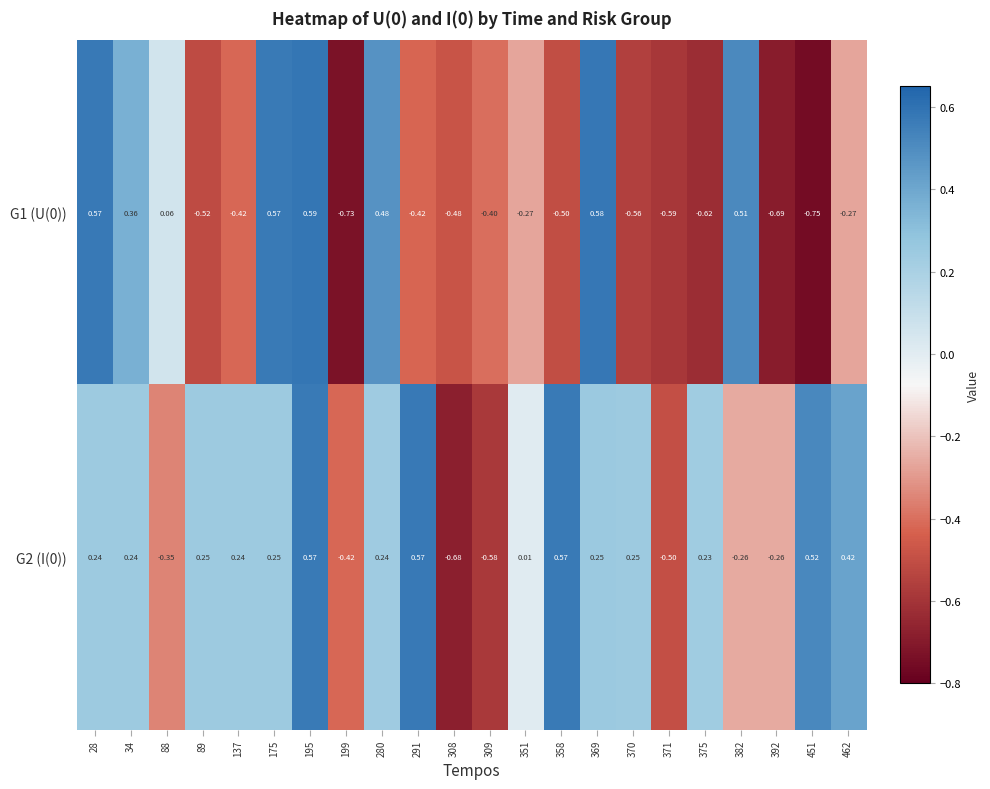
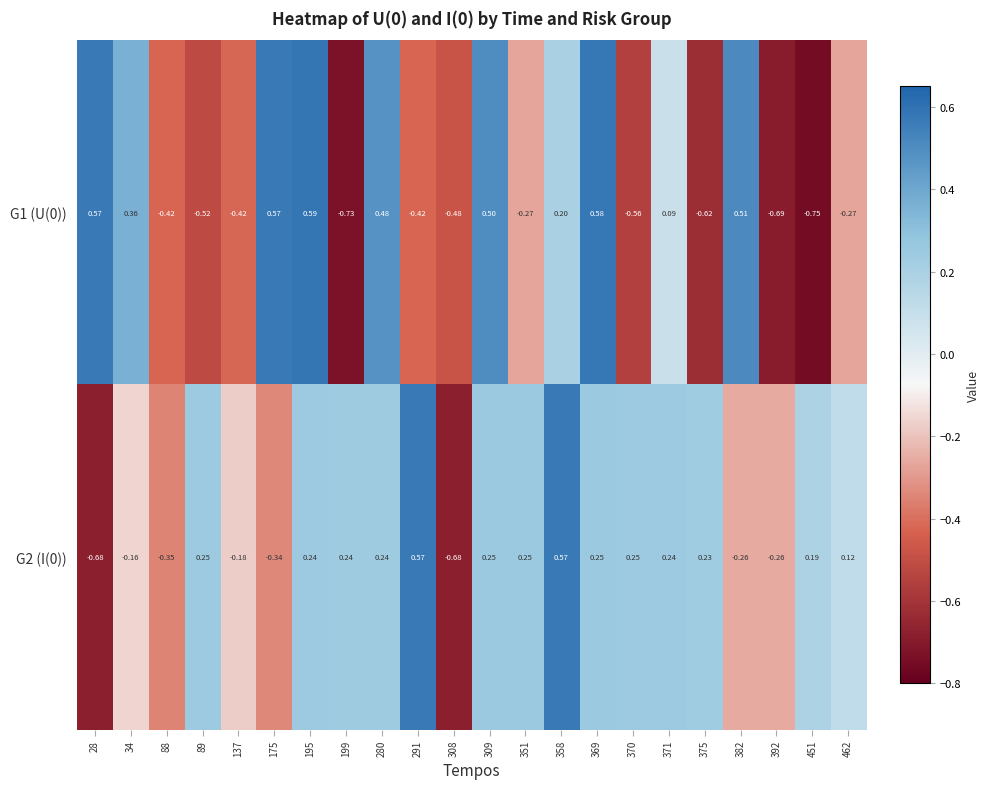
G1 (U(0)), 88: 0.06 -> -0.42
G1 (U(0)), 309: -0.40 -> 0.50
G1 (U(0)), 358: -0.50 -> 0.20
G1 (U(0)), 371: -0.59 -> 0.09
G2 (I(0)), 28: 0.24 -> -0.68
G2 (I(0)), 34: 0.24 -> -0.16
G2 (I(0)), 137: 0.24 -> -0.18
G2 (I(0)), 175: 0.25 -> -0.34
G2 (I(0)), 195: 0.57 -> 0.24
G2 (I(0)), 199: -0.42 -> 0.24
G2 (I(0)), 309: -0.58 -> 0.25
G2 (I(0)), 351: 0.01 -> 0.25
G2 (I(0)), 371: -0.50 -> 0.24
G2 (I(0)), 451: 0.52 -> 0.19
G2 (I(0)), 462: 0.42 -> 0.12
